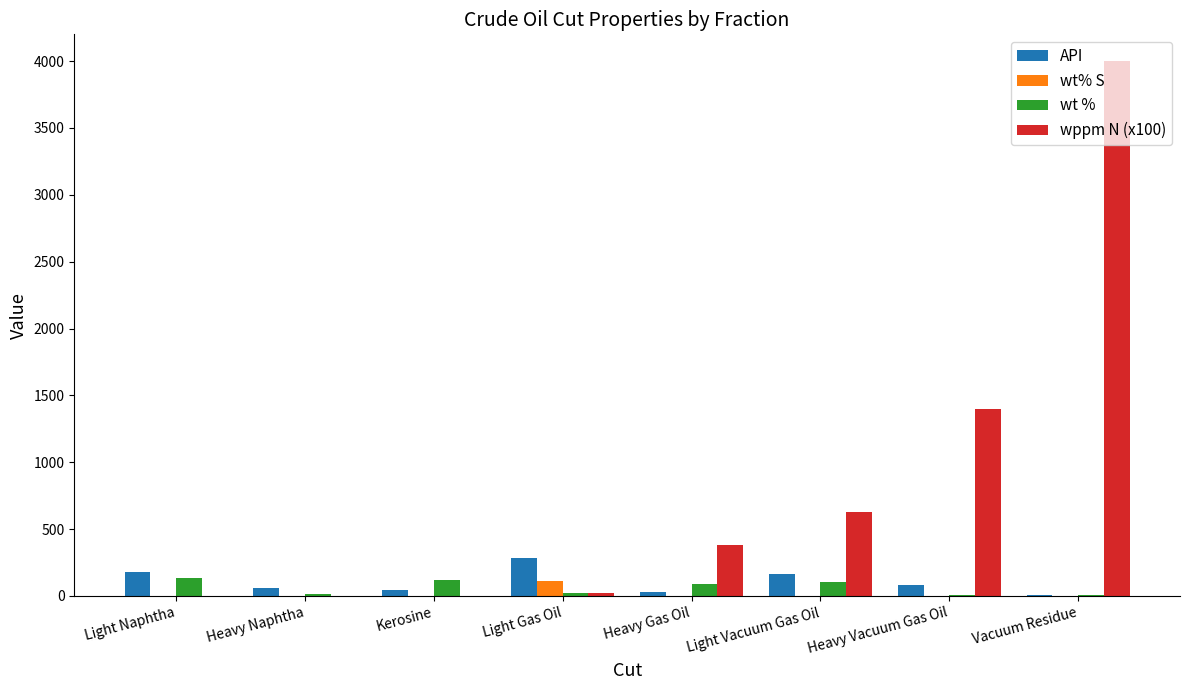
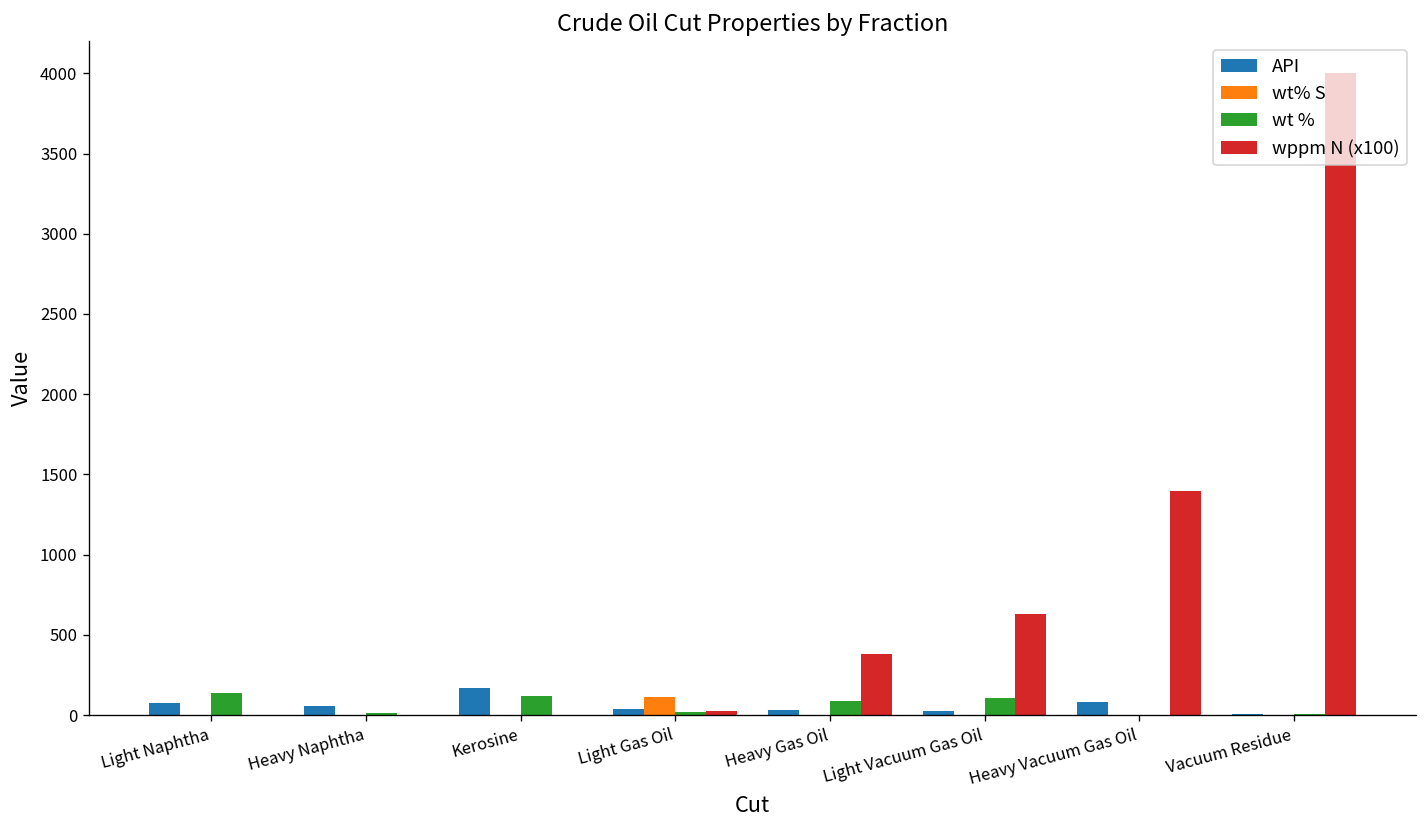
API, Light Naphtha: 180 -> 80
API, Kerosine: 50 -> 170
API, Light Gas Oil: 280 -> 40
API, Light Vacuum Gas Oil: 160 -> 30
